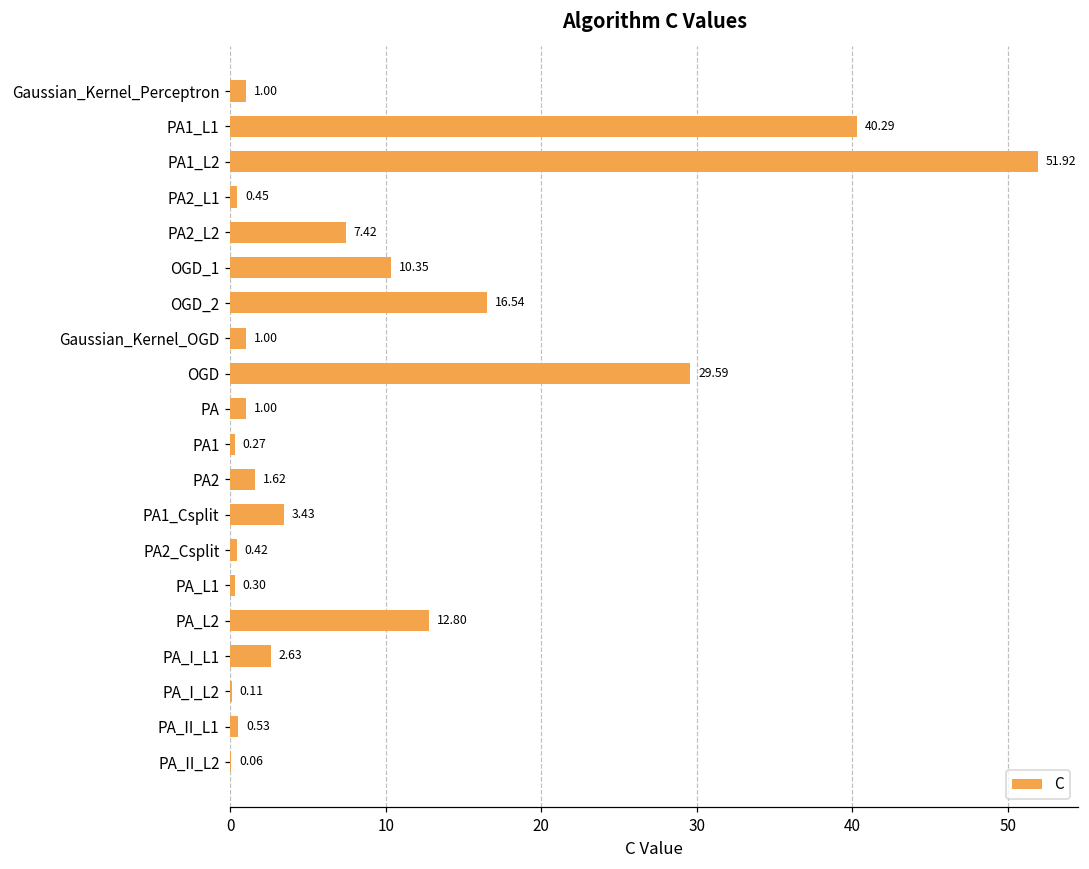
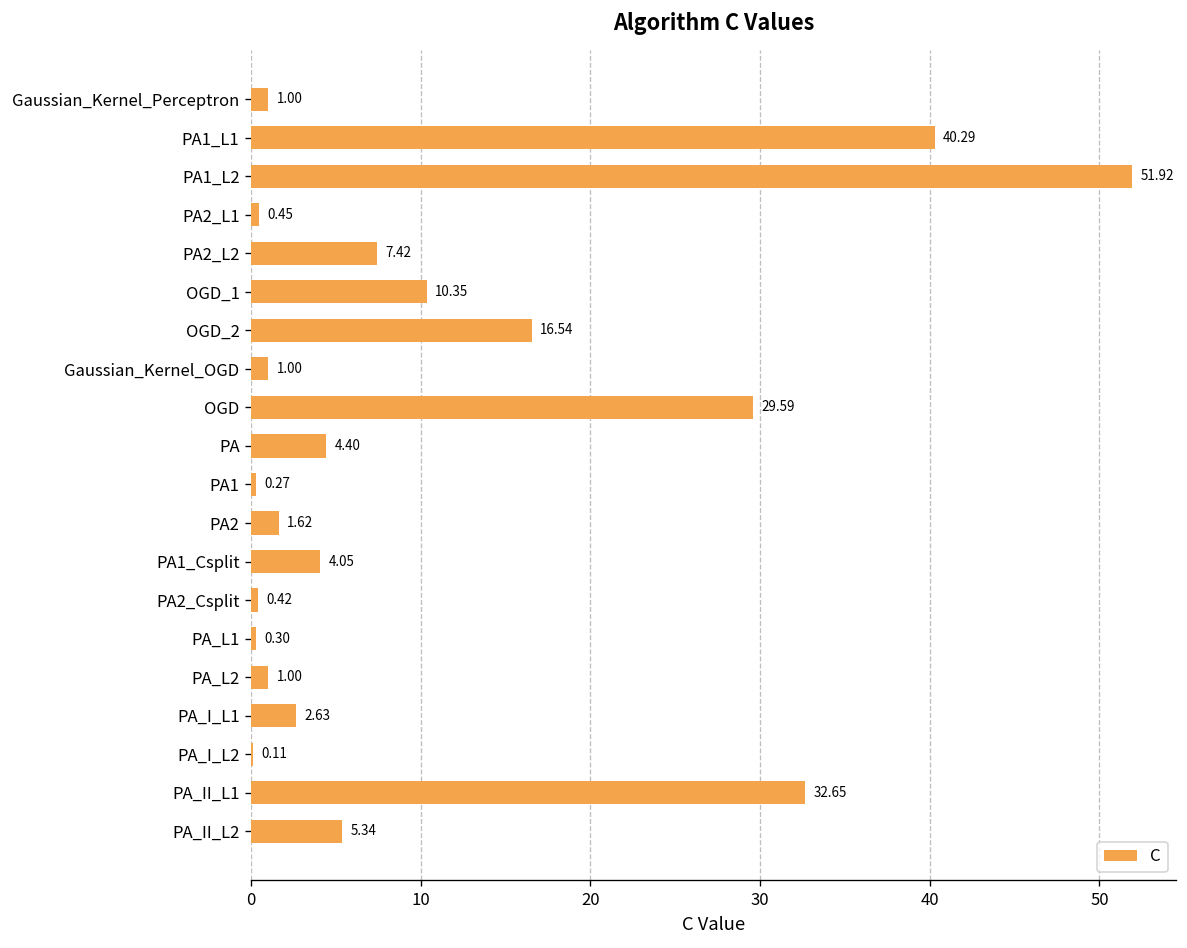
PA: 1.00 -> 4.40
PA1_Csplit: 3.43 -> 4.05
PA_L2: 12.80 -> 1.00
PA_II_L1: 0.53 -> 32.65
PA_II_L2: 0.06 -> 5.34
